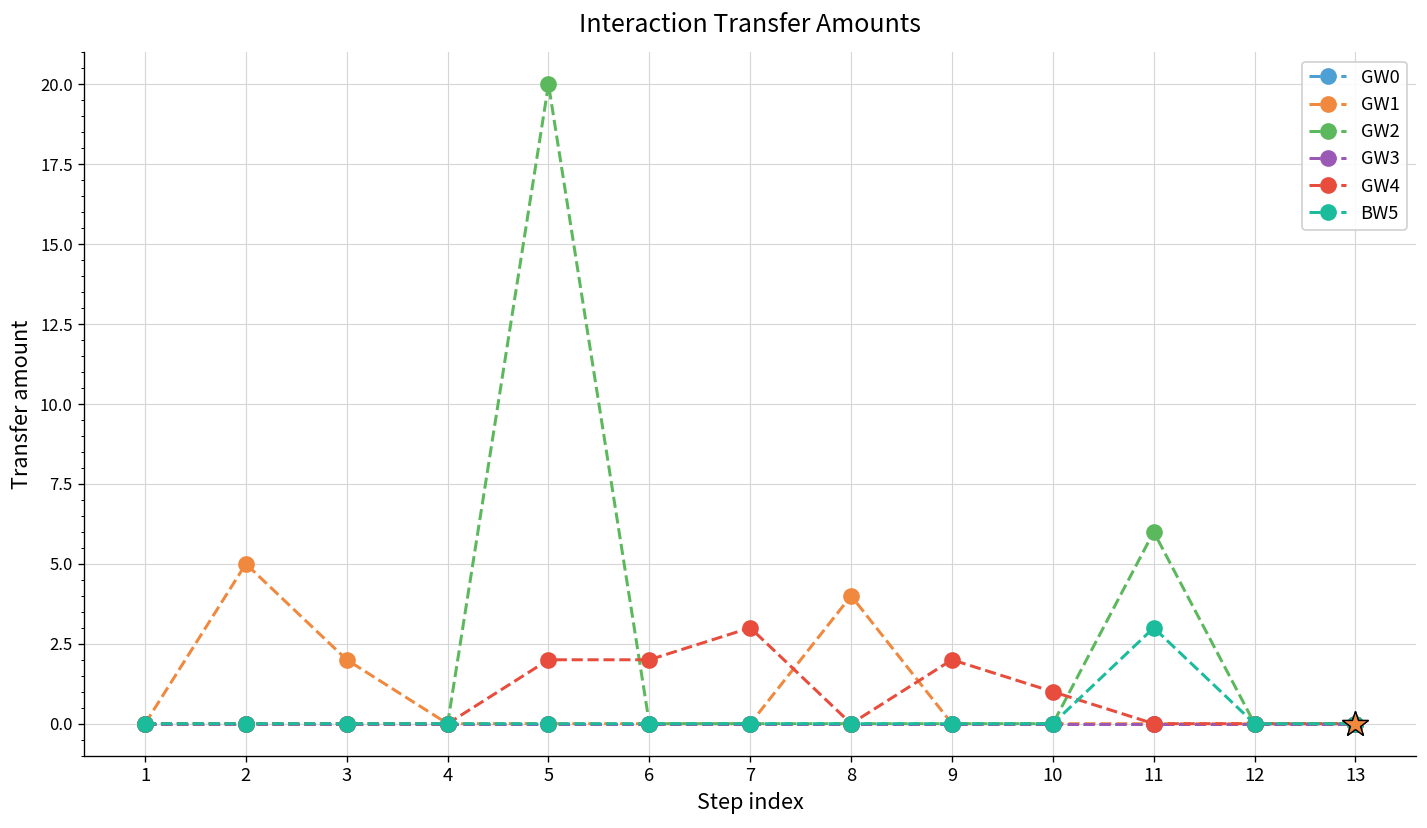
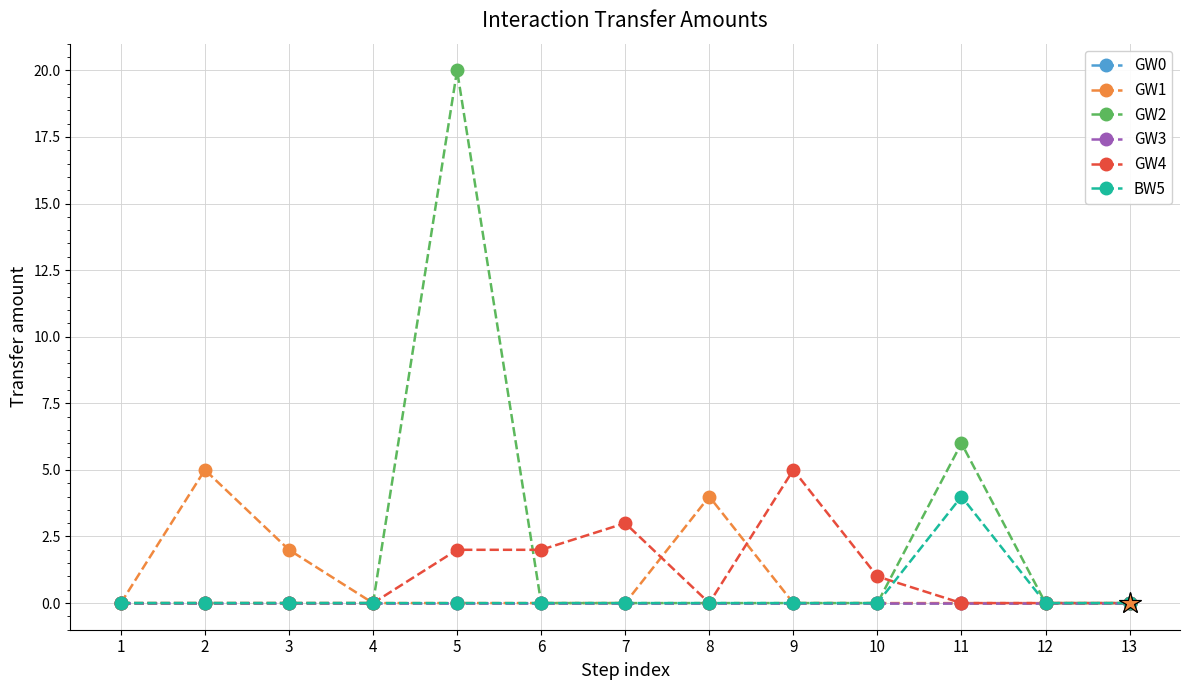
GW4, 9: 2 -> 5
BW5, 11: 3 -> 4
